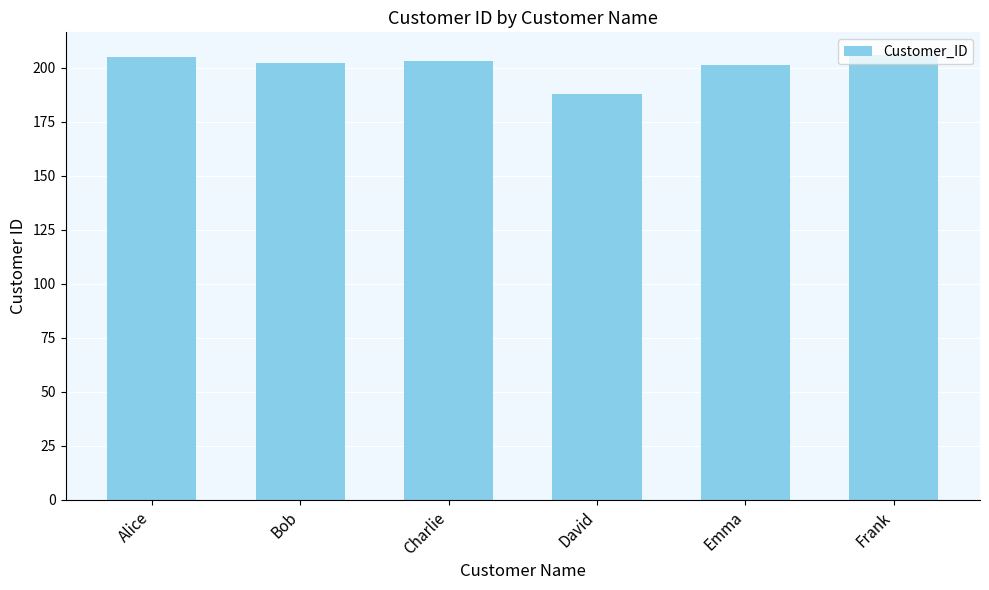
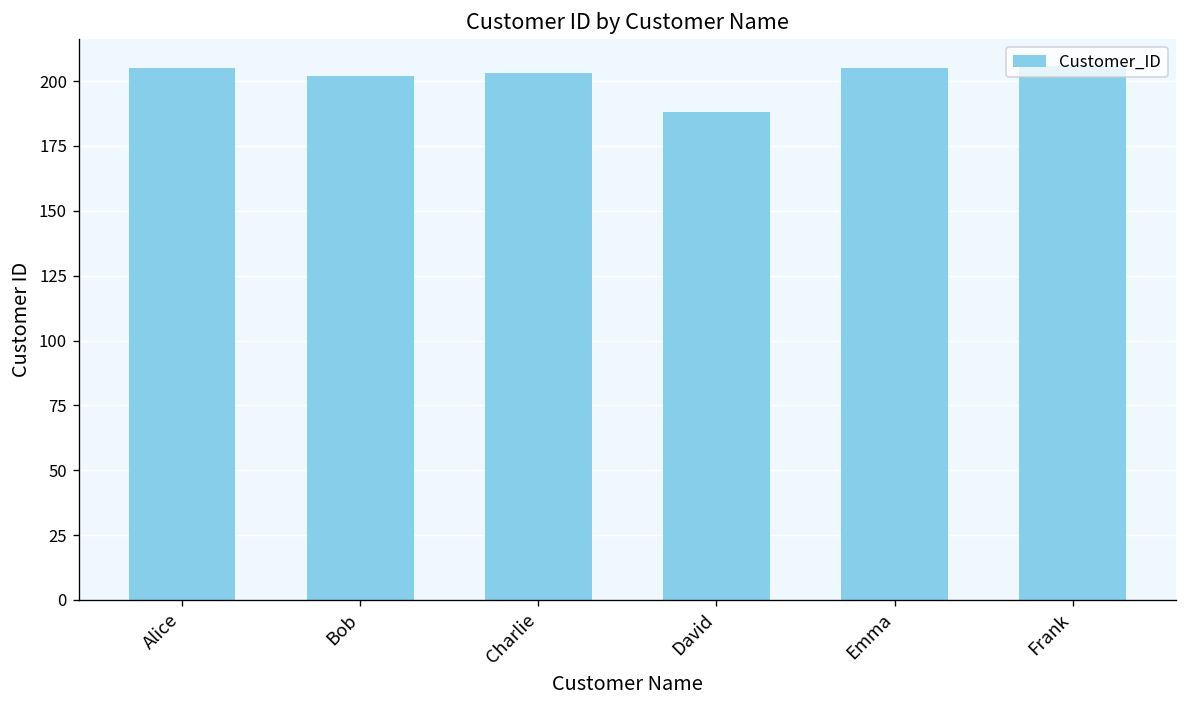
Emma: 201 -> 205
